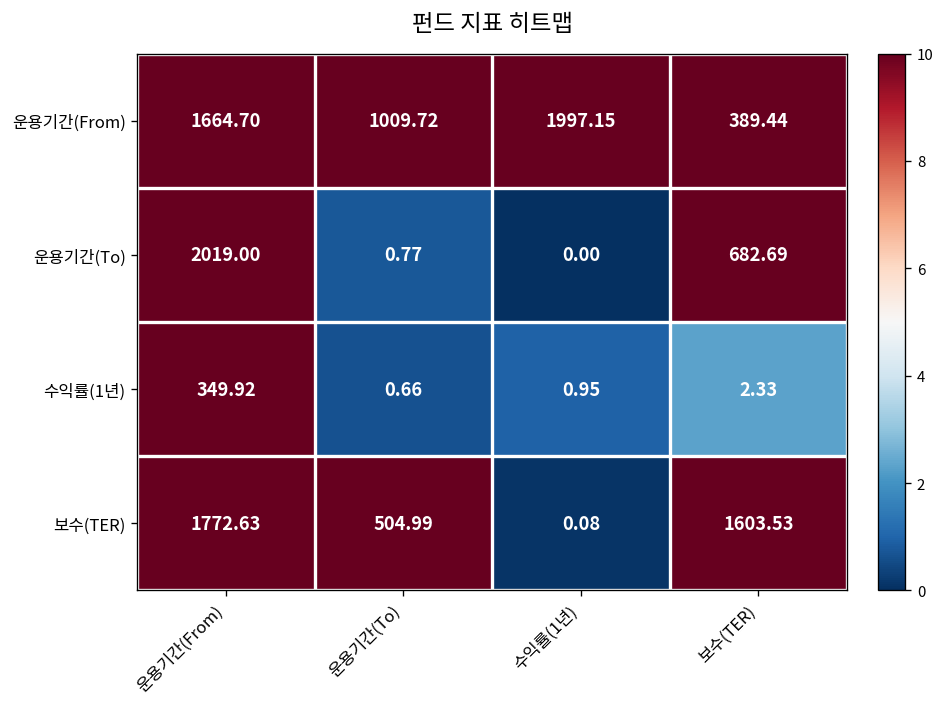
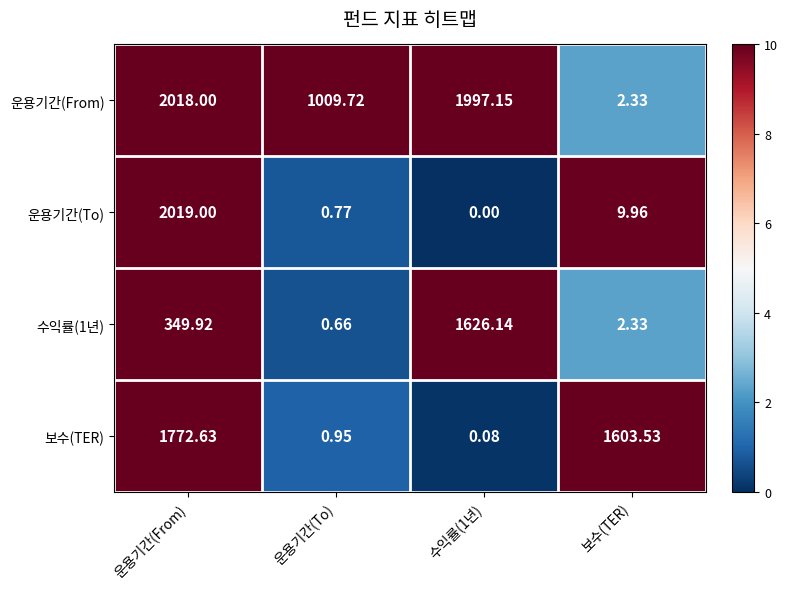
운용기간(From), 운용기간(From): 1664.70 -> 2018.00
운용기간(From), 보수(TER): 389.44 -> 2.33
운용기간(To), 보수(TER): 682.69 -> 9.96
수익률(1년), 수익률(1년): 0.95 -> 1626.14
보수(TER), 운용기간(To): 504.99 -> 0.95
